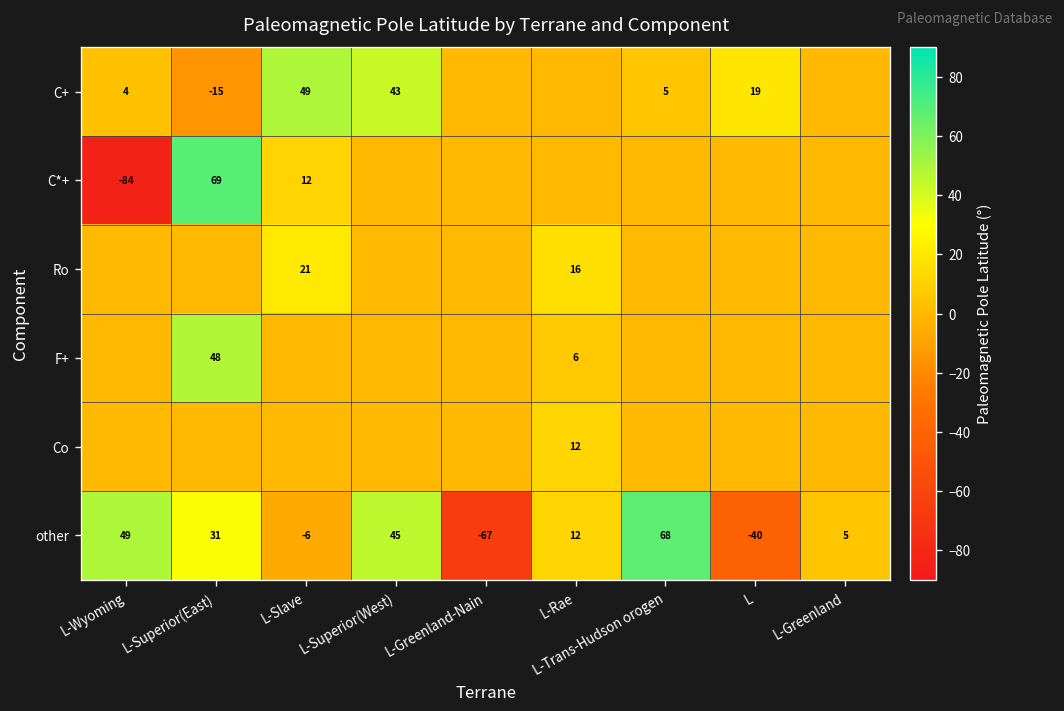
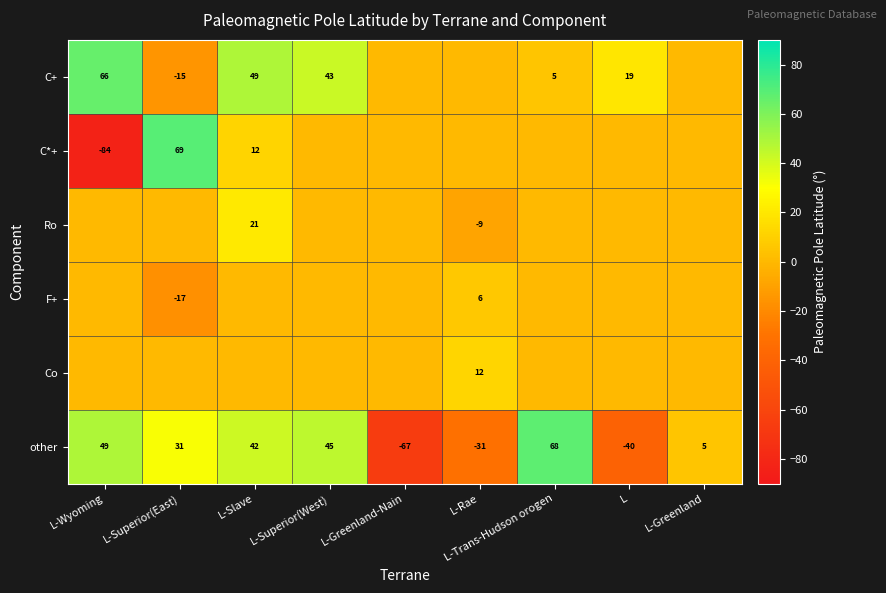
C+, L-Wyoming: 4 -> 66
Ro, L-Rae: 16 -> -9
F+, L-Superior(East): 48 -> -17
other, L-Slave: -6 -> 42
other, L-Rae: 12 -> -31
